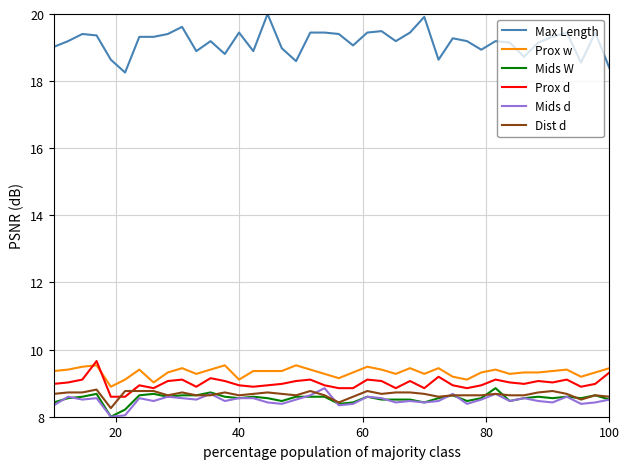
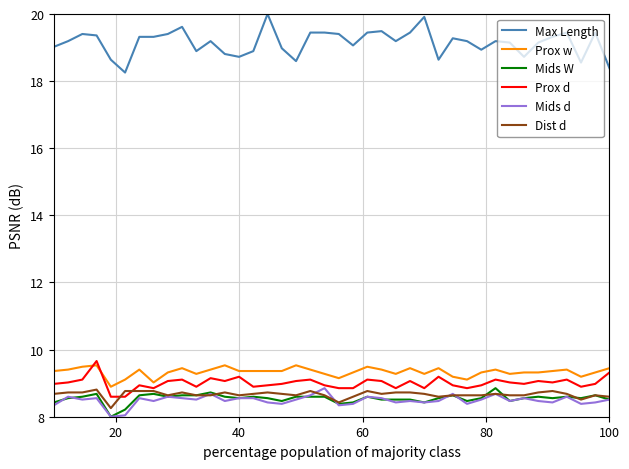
Max Length, 40: 19.4 -> 18.7
Prox w, 40: 9.1 -> 9.4
Prox d, 40: 8.9 -> 9.2
